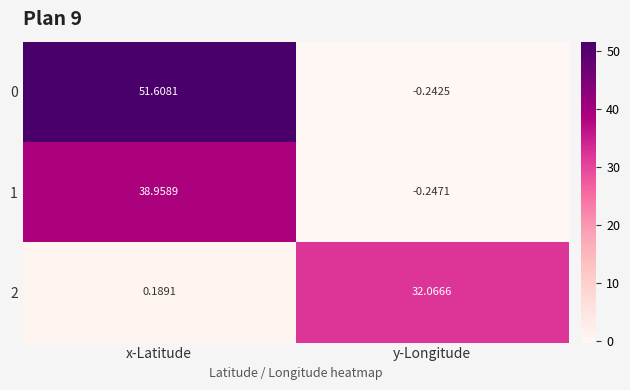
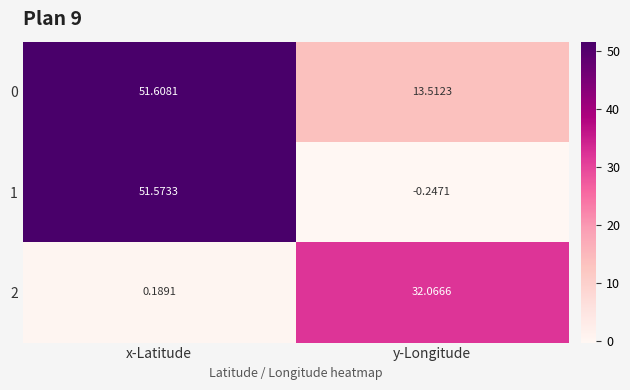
0, y-Longitude: -0.2425 -> 13.5123
1, x-Latitude: 38.9589 -> 51.5733
